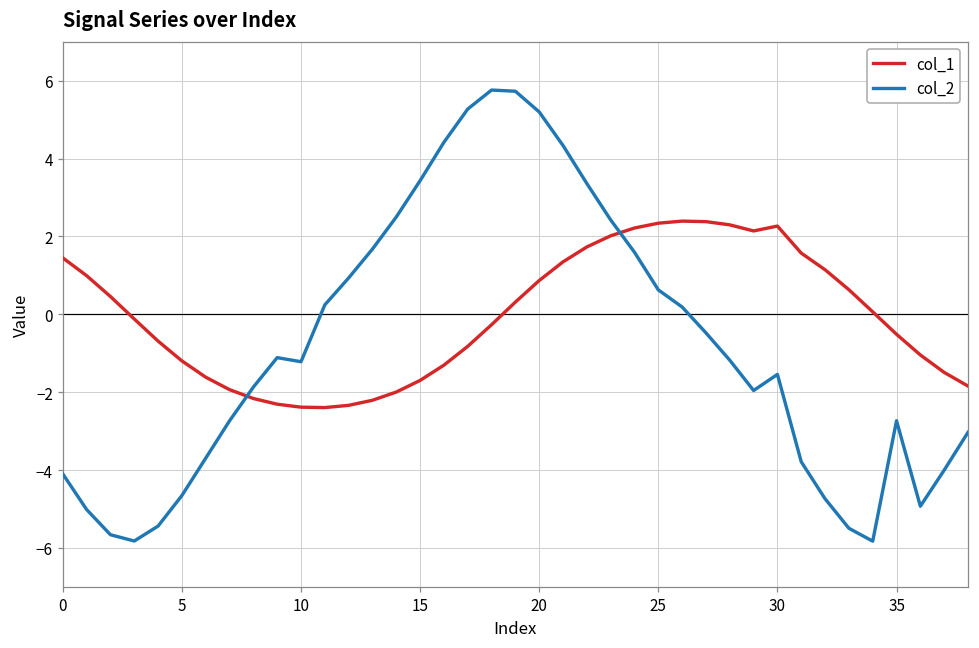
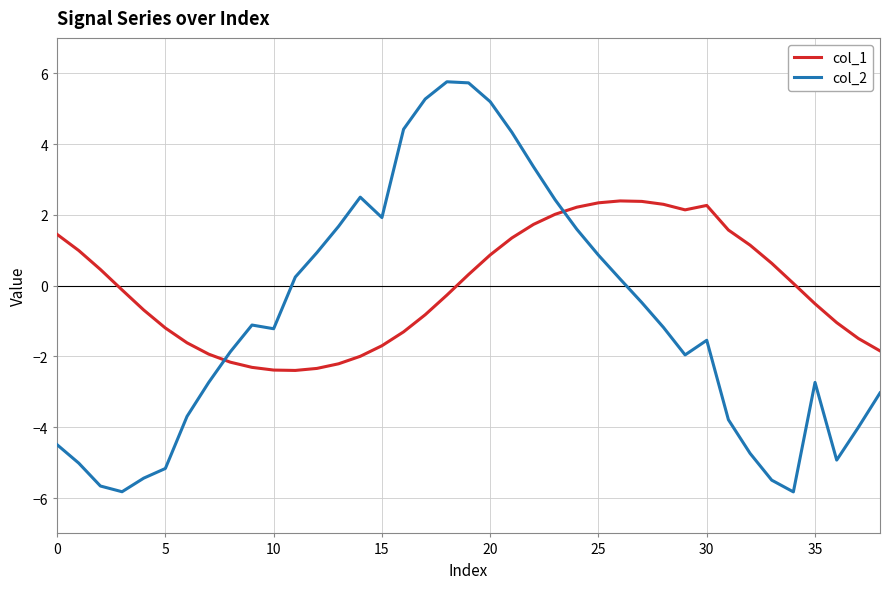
col_2, 0: -4.1 -> -4.5
col_2, 5: -4.7 -> -5.2
col_2, 15: 3.4 -> 1.9
col_2, 25: 0.6 -> 0.9
